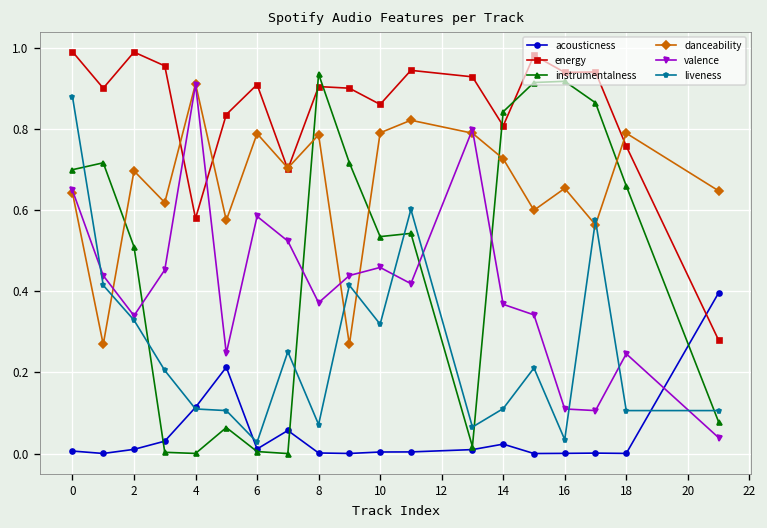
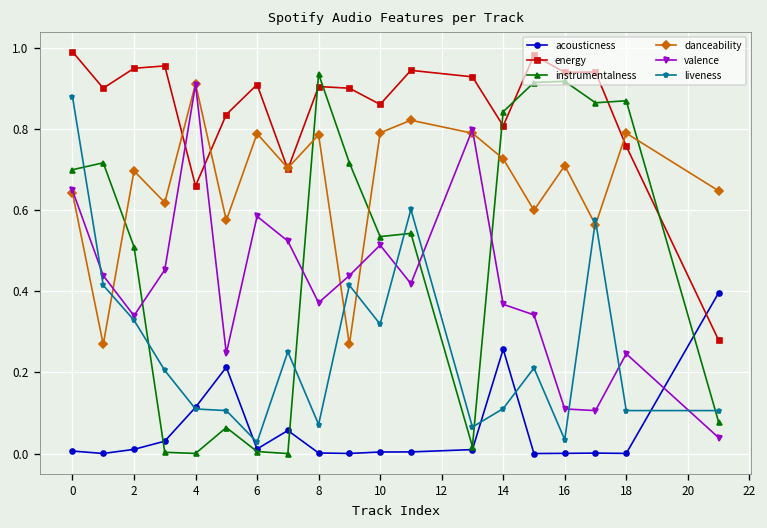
energy, 2: 0.99 -> 0.95
energy, 4: 0.58 -> 0.66
valence, 10: 0.46 -> 0.51
acousticness, 14: 0.02 -> 0.26
danceability, 16: 0.65 -> 0.71
instrumentalness, 18: 0.66 -> 0.87
